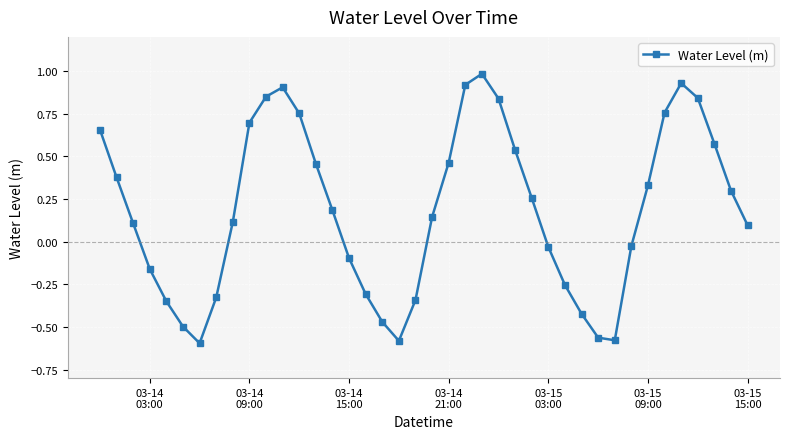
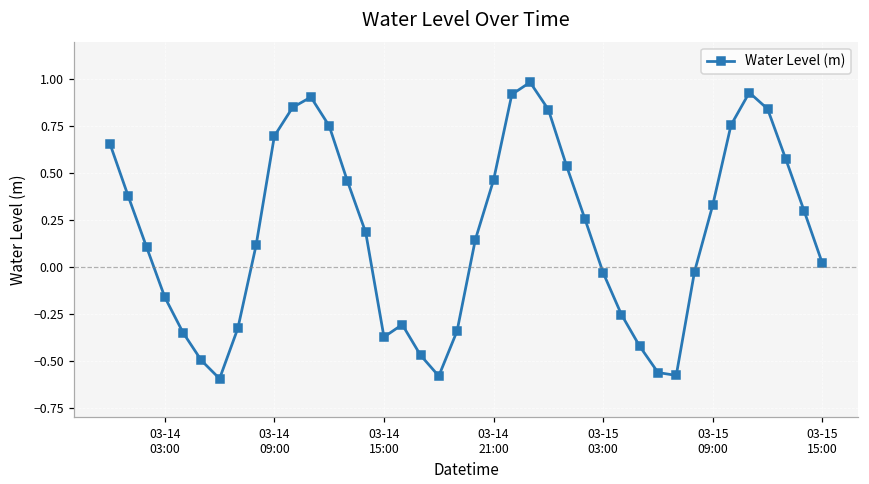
03-14 15:00: -0.10 -> -0.37
03-15 15:00: 0.10 -> 0.02
